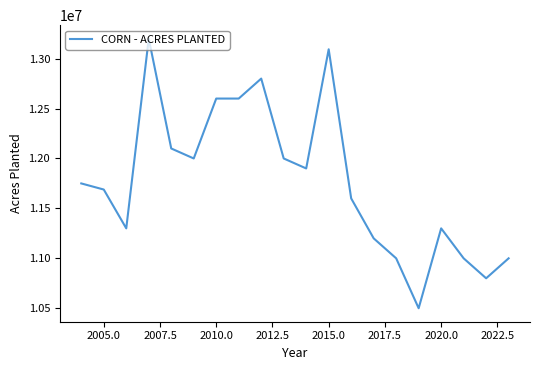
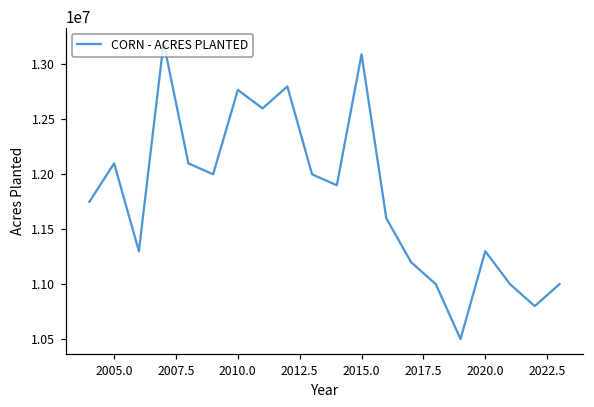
2005.0: 11700000 -> 12100000
2010.0: 12600000 -> 12800000
